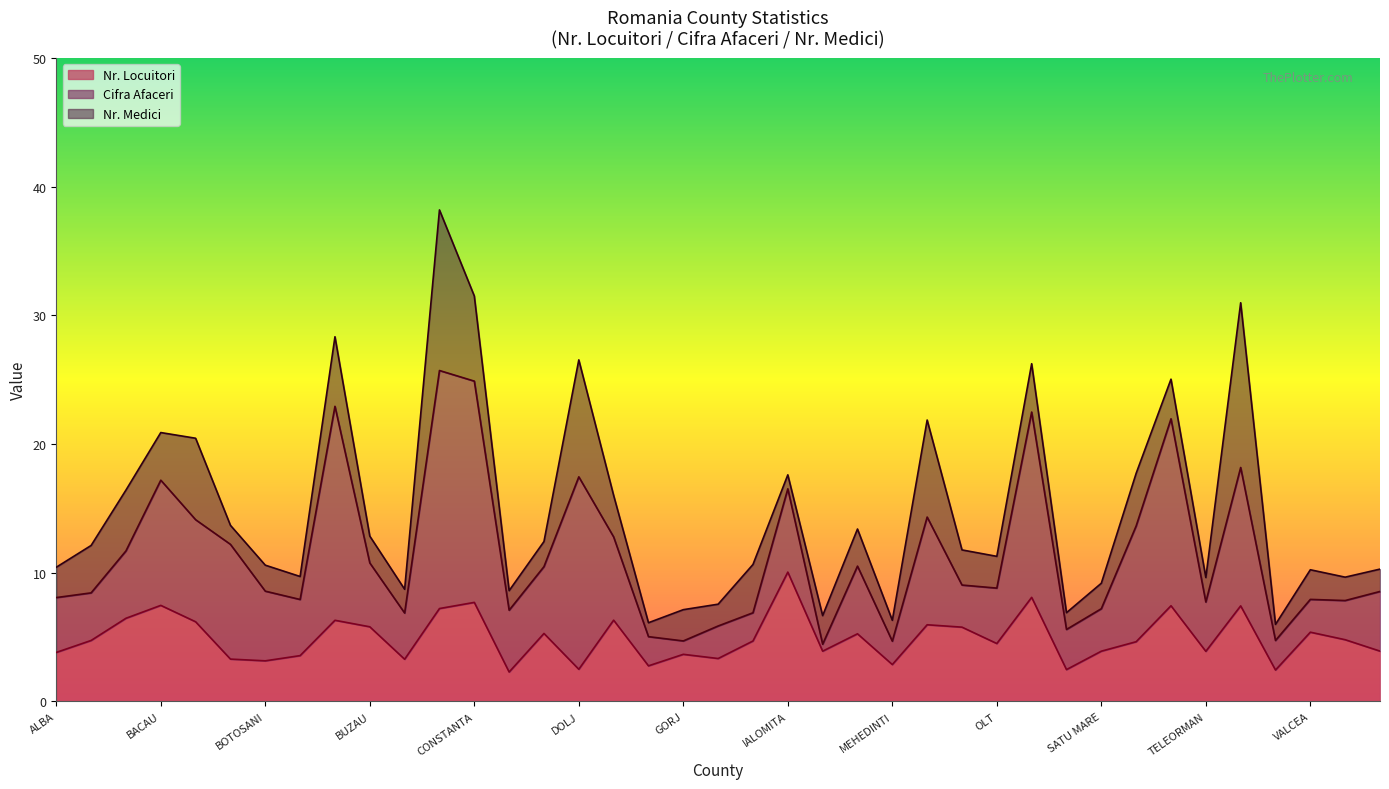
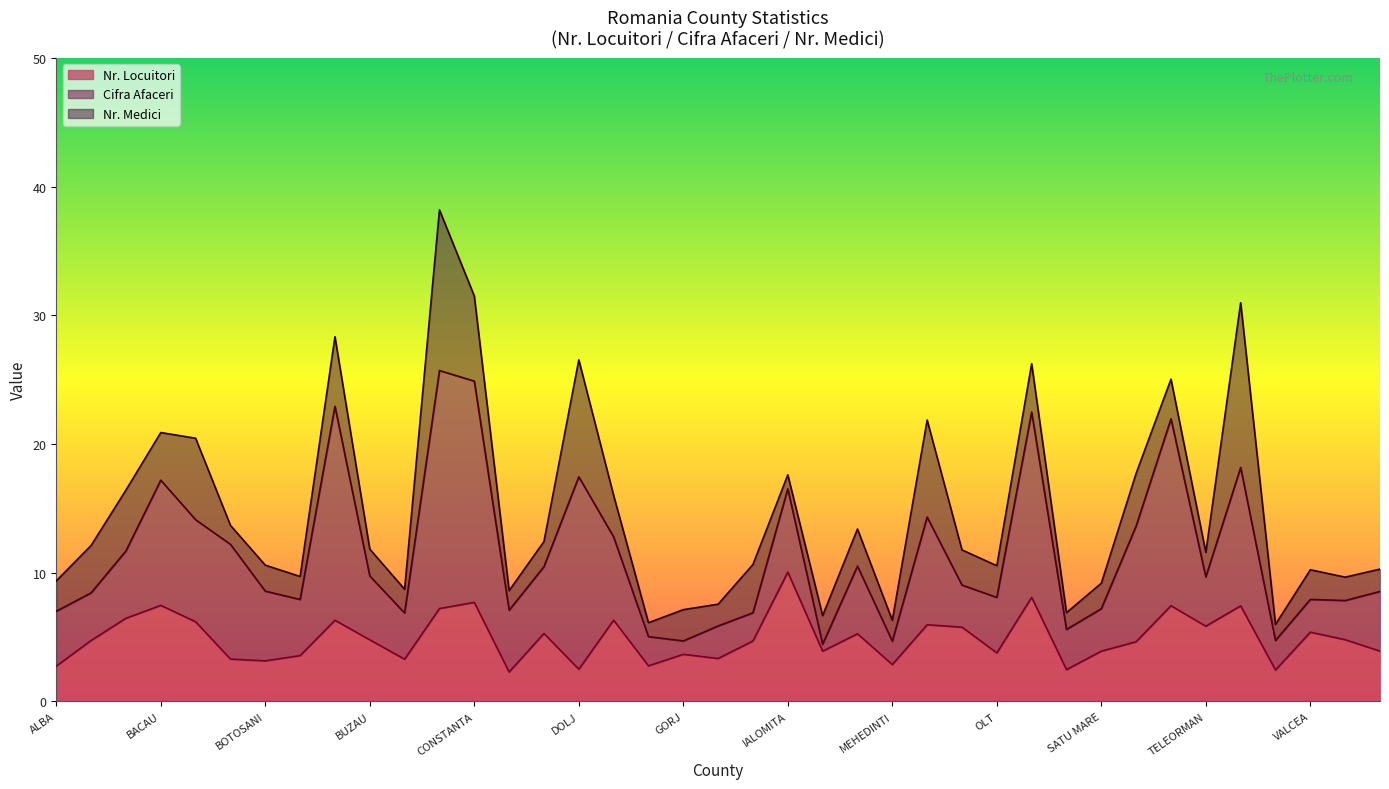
Nr. Locuitori, ALBA: 3.8 -> 2.7
Nr. Locuitori, BUZAU: 5.8 -> 4.8
Nr. Locuitori, OLT: 4.5 -> 3.8
Nr. Locuitori, TELEORMAN: 3.9 -> 5.8
